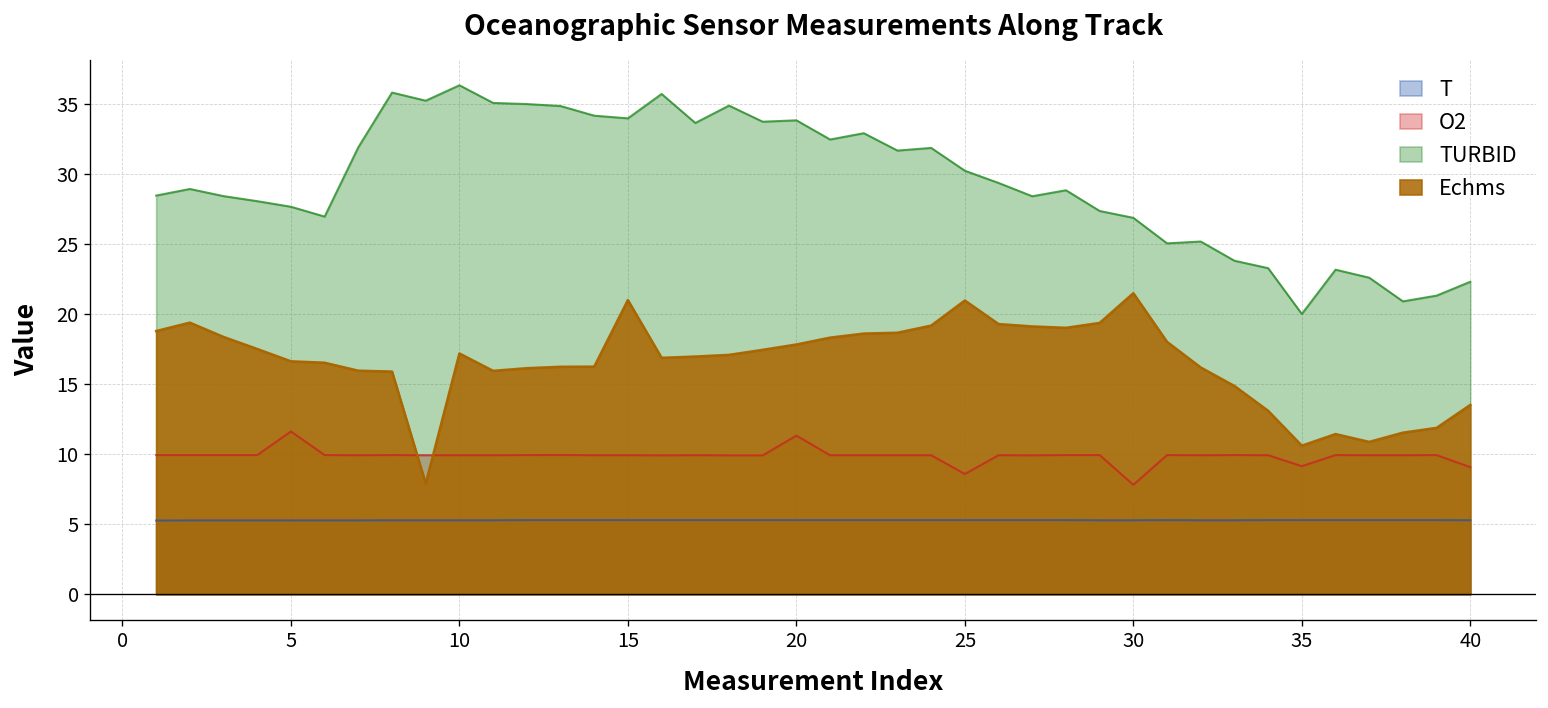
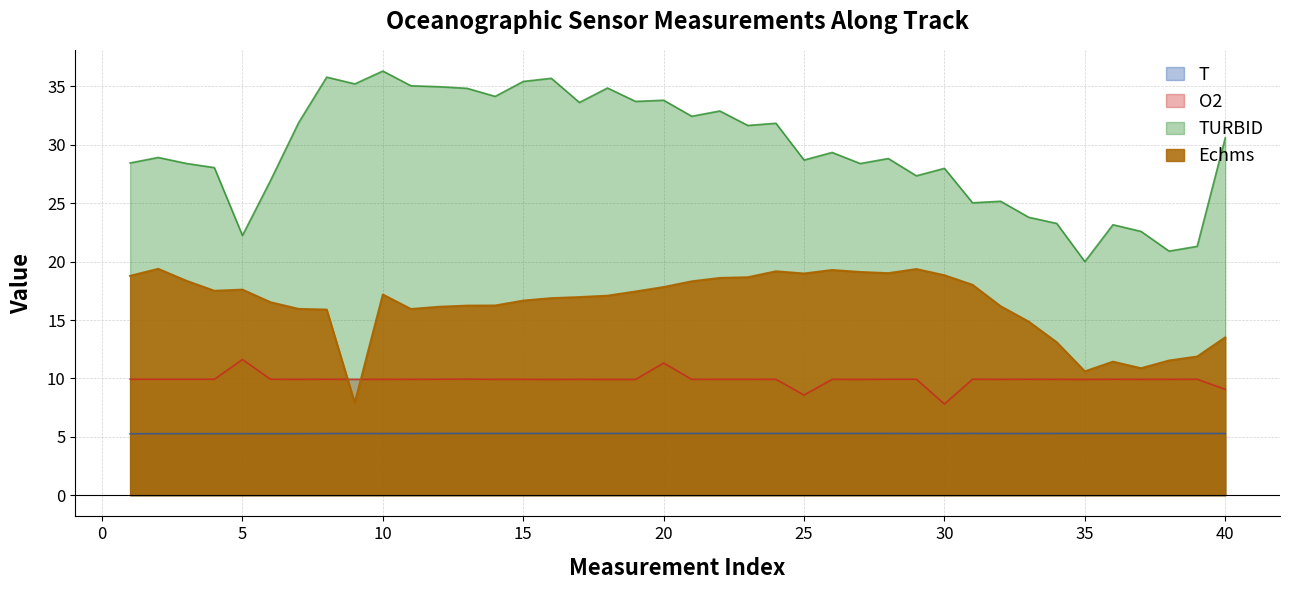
TURBID, 5: 27.7 -> 22.2
Echms, 5: 16.6 -> 17.6
TURBID, 15: 34.0 -> 35.4
Echms, 15: 21.0 -> 16.7
TURBID, 25: 30.2 -> 28.7
Echms, 25: 21.0 -> 19.0
TURBID, 30: 26.9 -> 28.0
Echms, 30: 21.5 -> 18.8
O2, 35: 9.1 -> 9.9
TURBID, 40: 22.3 -> 30.6
